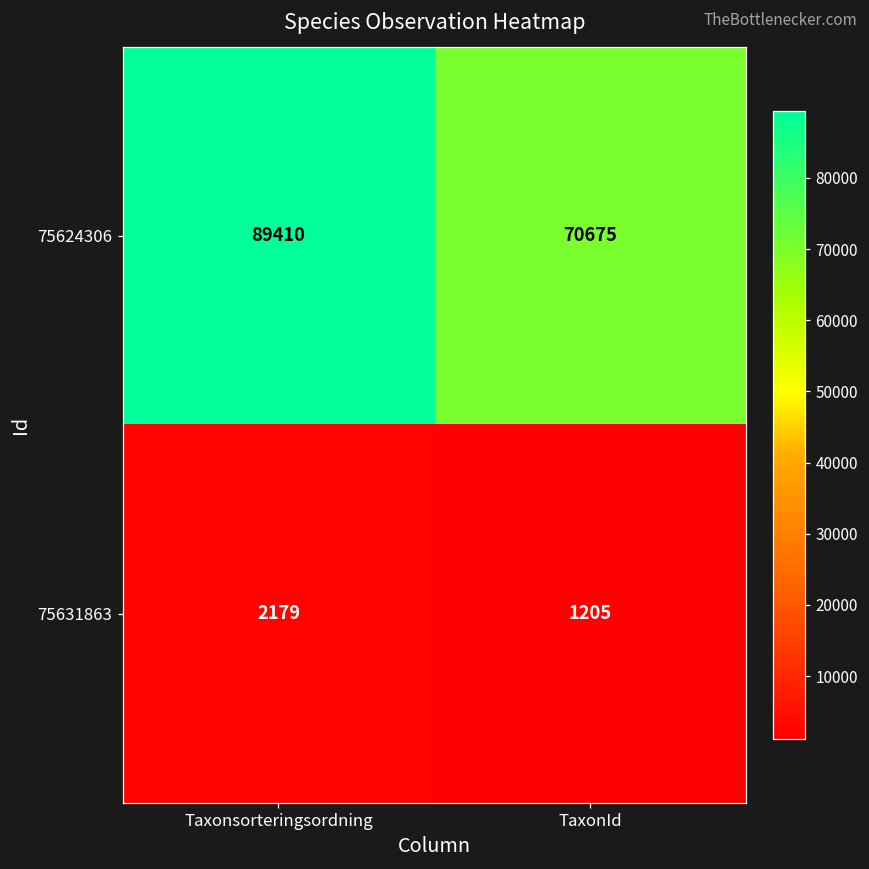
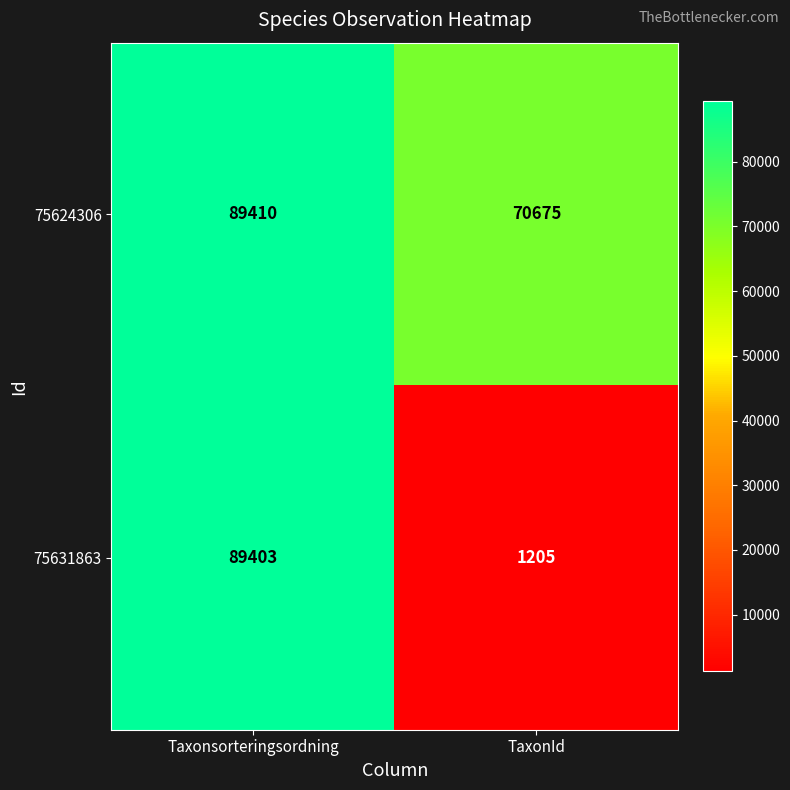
75631863, Taxonsorteringsordning: 2179 -> 89403
